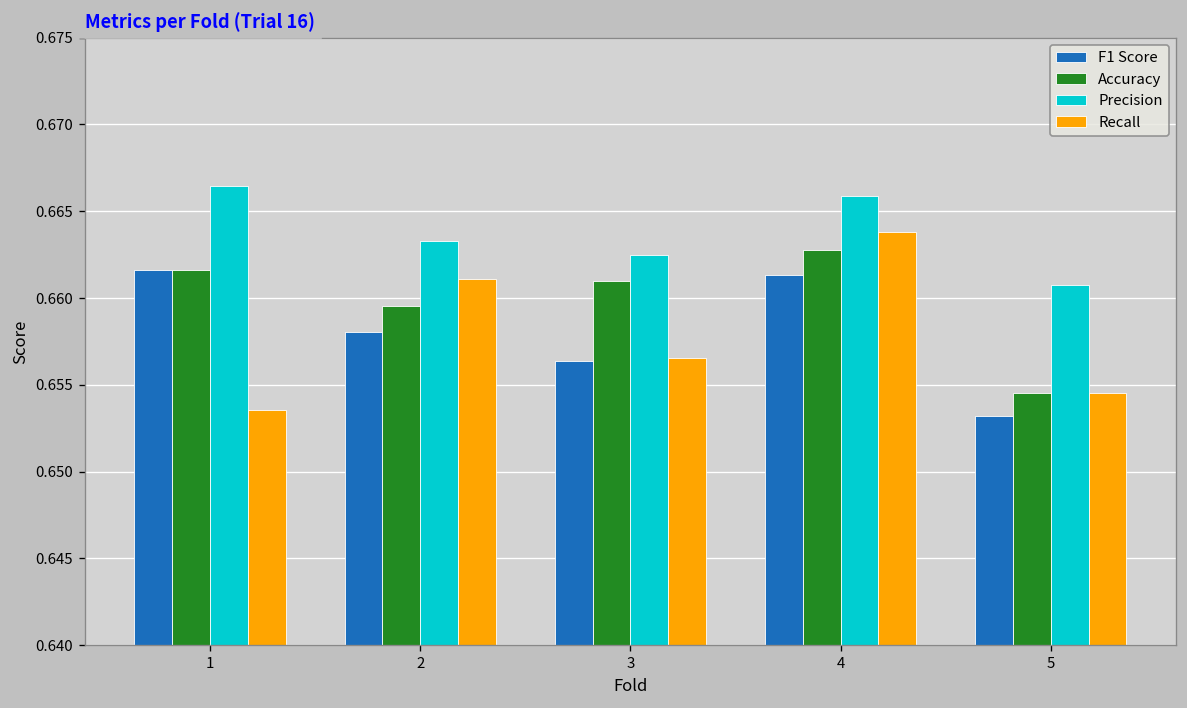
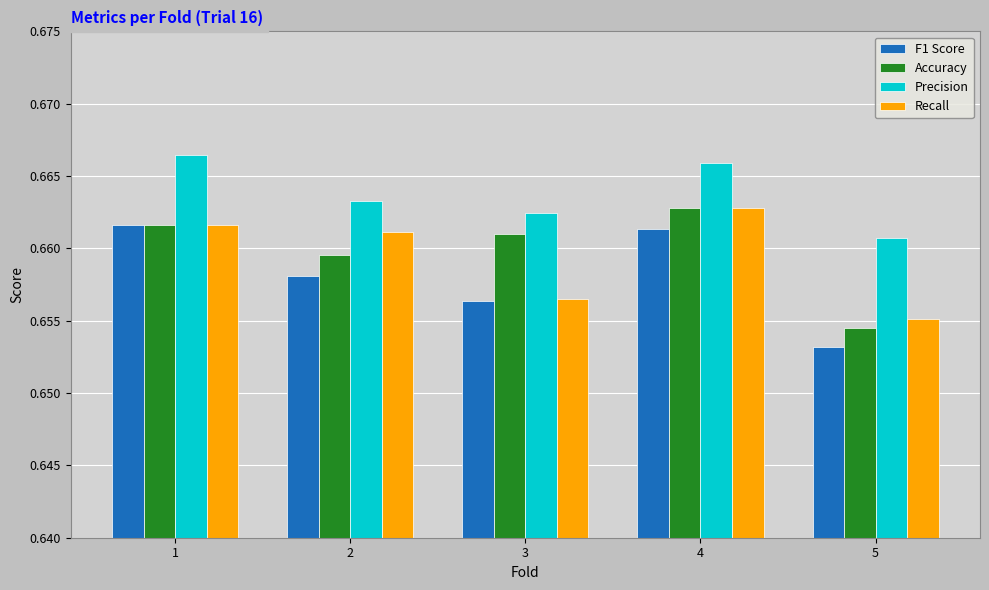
Recall, 1: 0.6536 -> 0.6616
Recall, 4: 0.6638 -> 0.6628
Recall, 5: 0.6545 -> 0.6551
